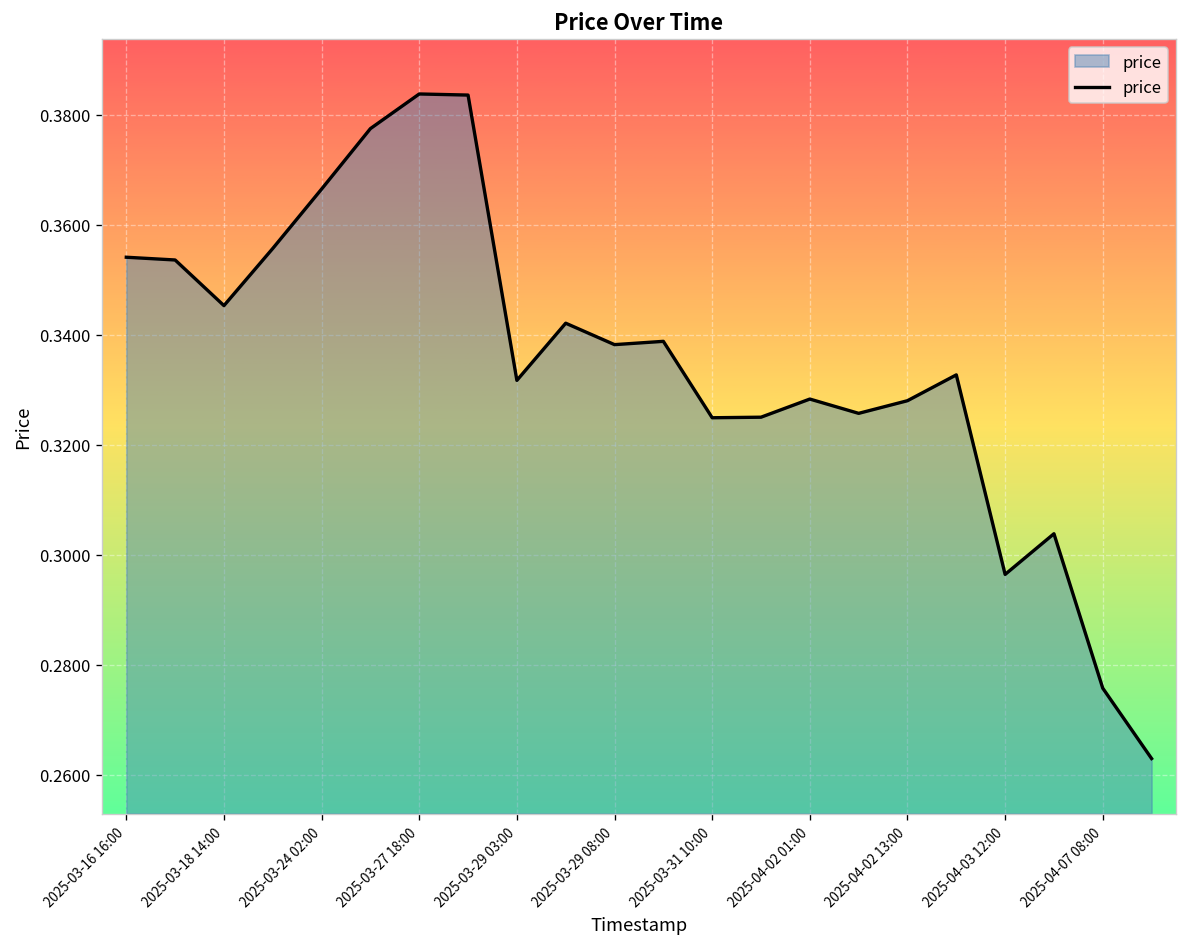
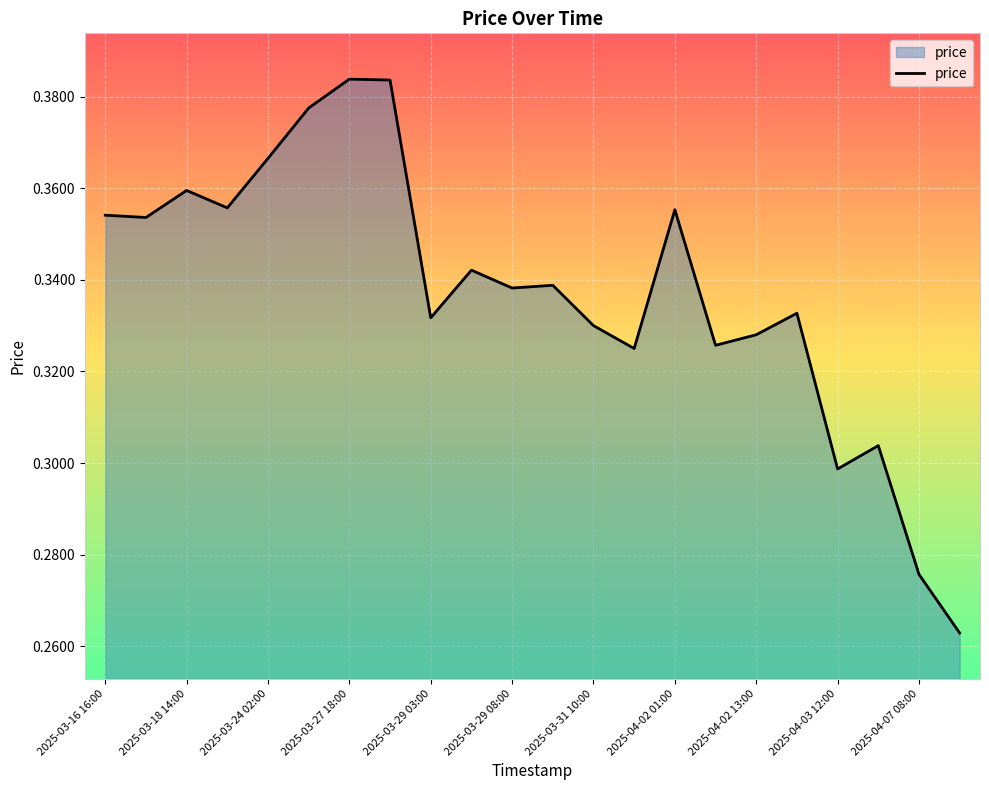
2025-03-18 14:00: 0.345 -> 0.360
2025-03-31 10:00: 0.325 -> 0.330
2025-04-02 01:00: 0.328 -> 0.355
2025-04-03 12:00: 0.296 -> 0.299
